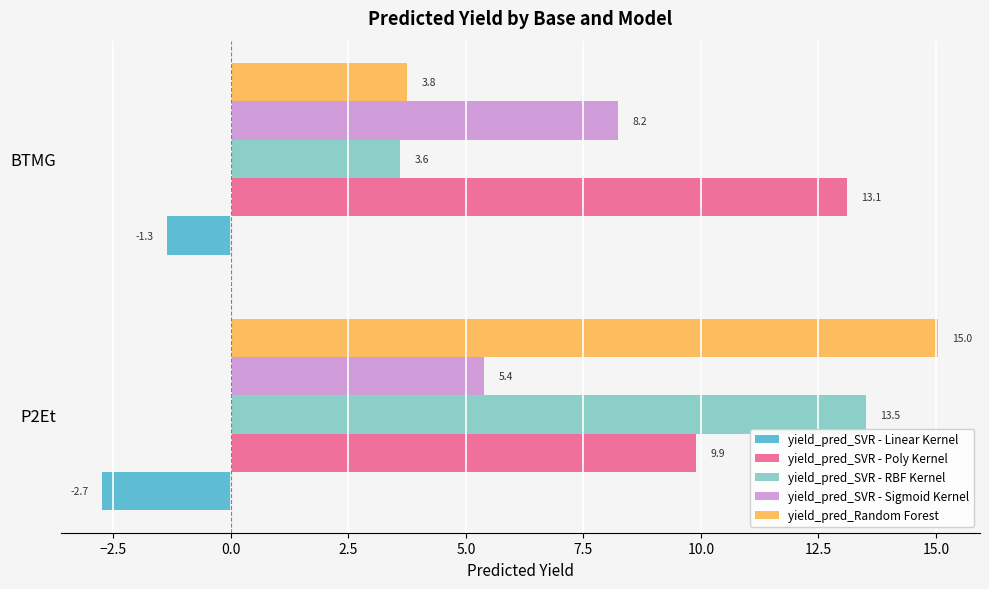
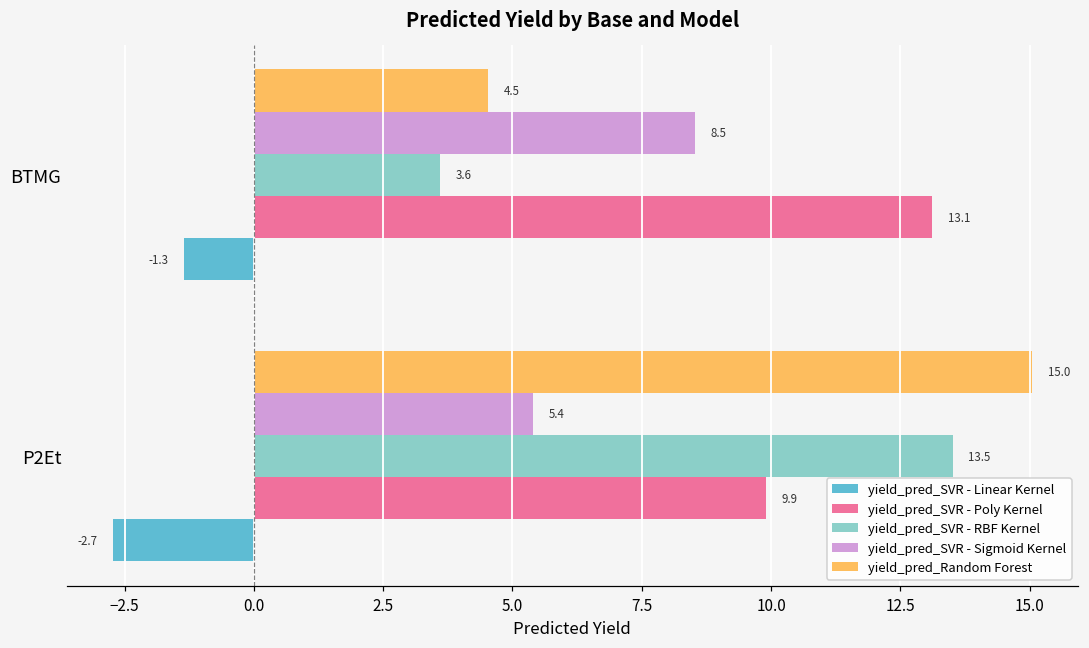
yield_pred_Random Forest, BTMG: 3.8 -> 4.5
yield_pred_SVR - Sigmoid Kernel, BTMG: 8.2 -> 8.5
